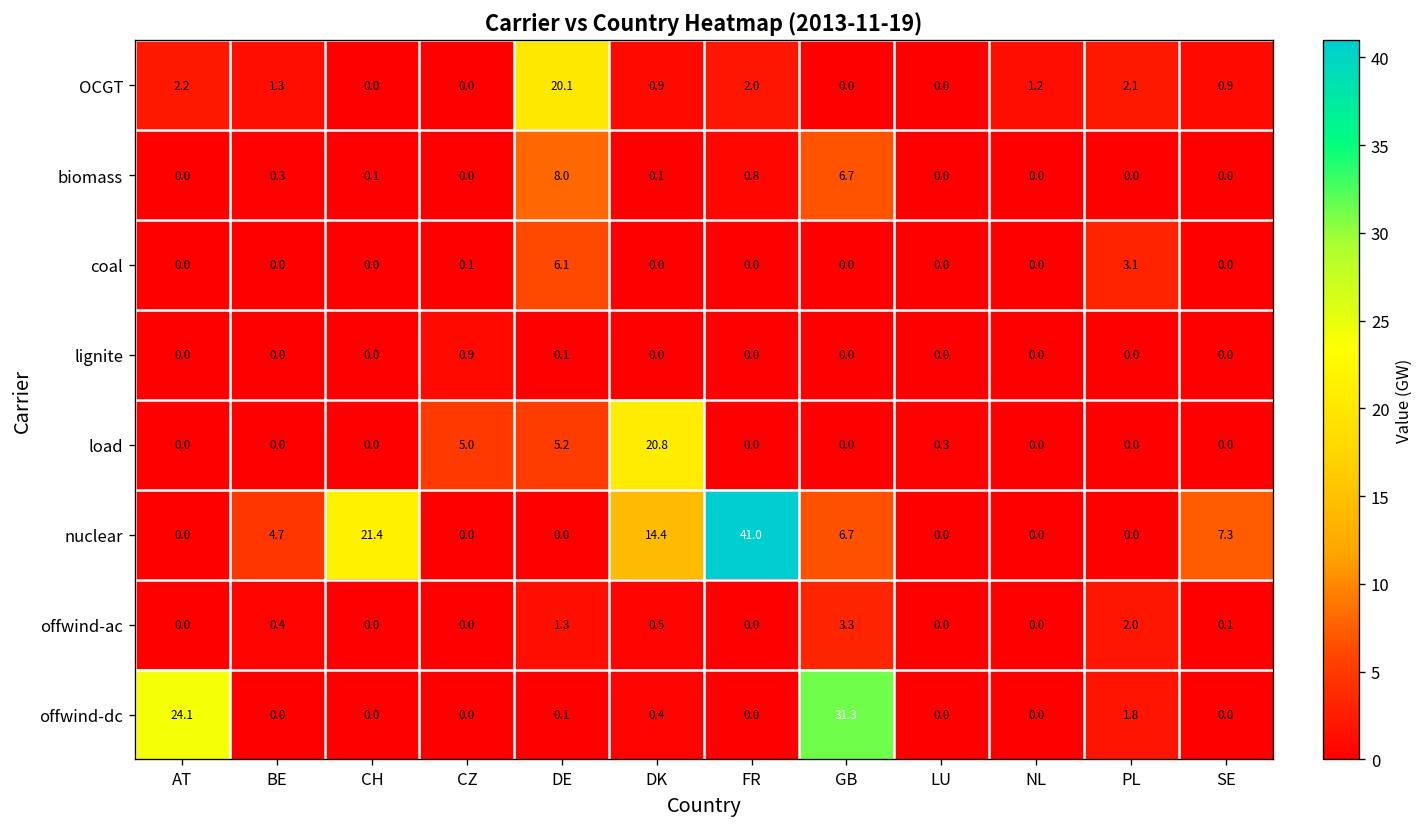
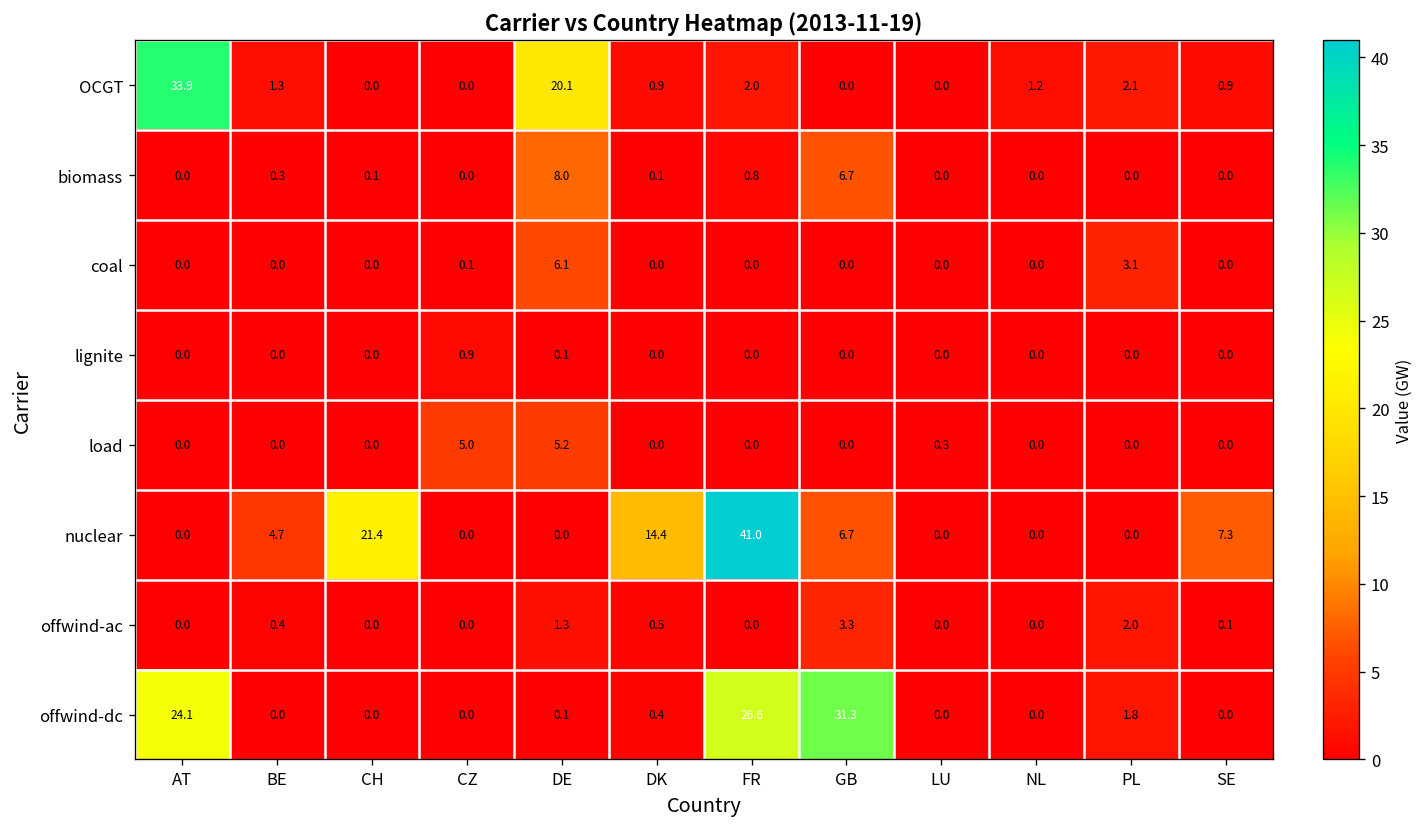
OCGT, AT: 2.2 -> 33.9
load, DK: 20.8 -> 0.0
offwind-dc, FR: 0.0 -> 26.6
